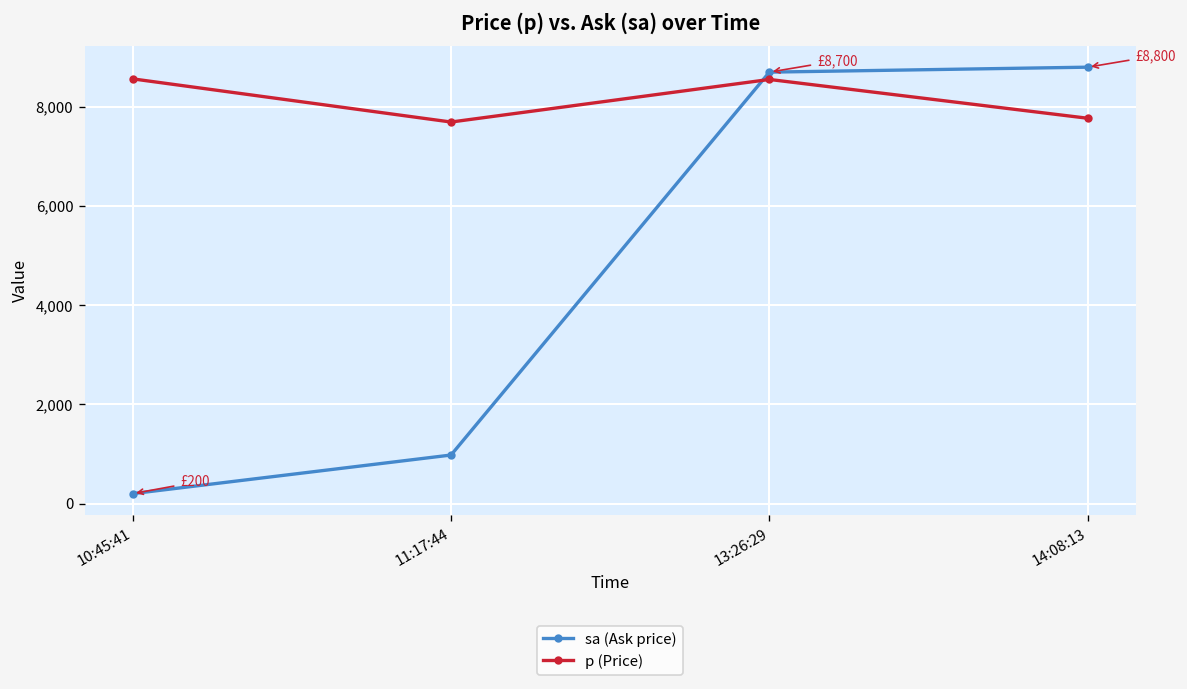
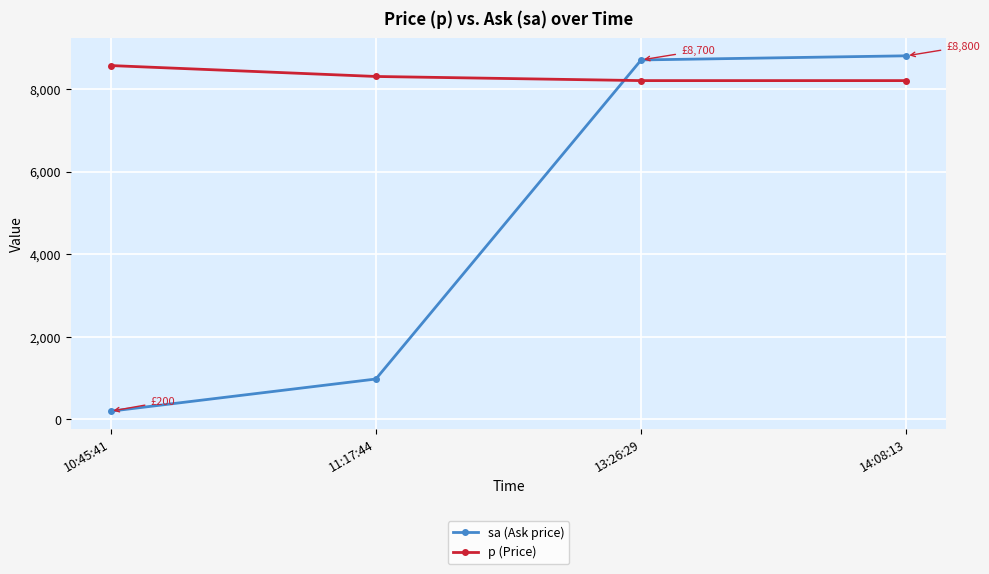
p (Price), 11:17:44: 7,700 -> 8,300
p (Price), 13:26:29: 8,600 -> 8,200
p (Price), 14:08:13: 7,800 -> 8,200
